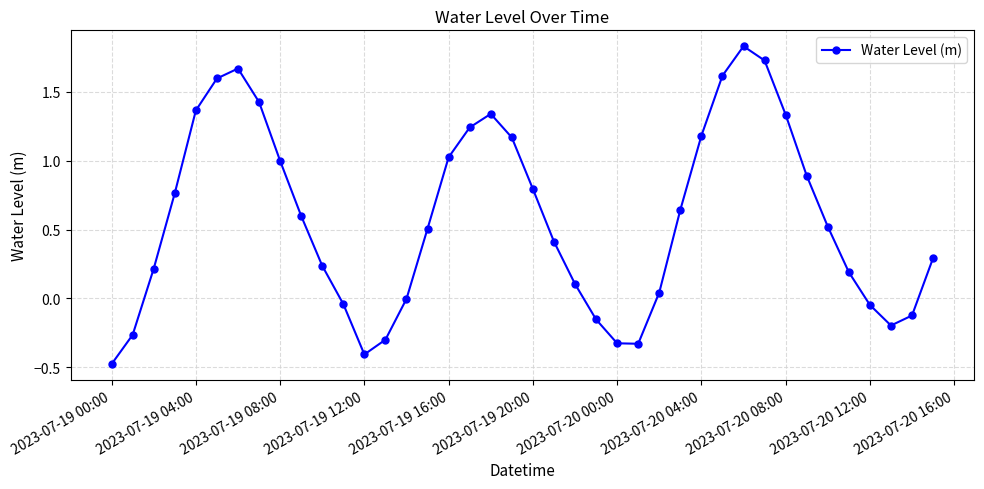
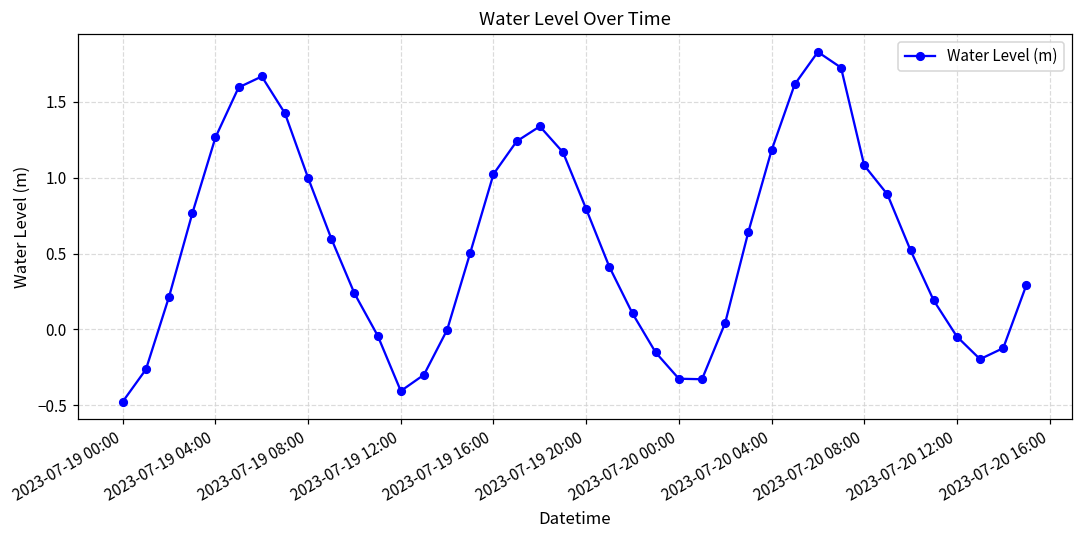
2023-07-19 04:00: 1.36 -> 1.27
2023-07-20 08:00: 1.33 -> 1.08
